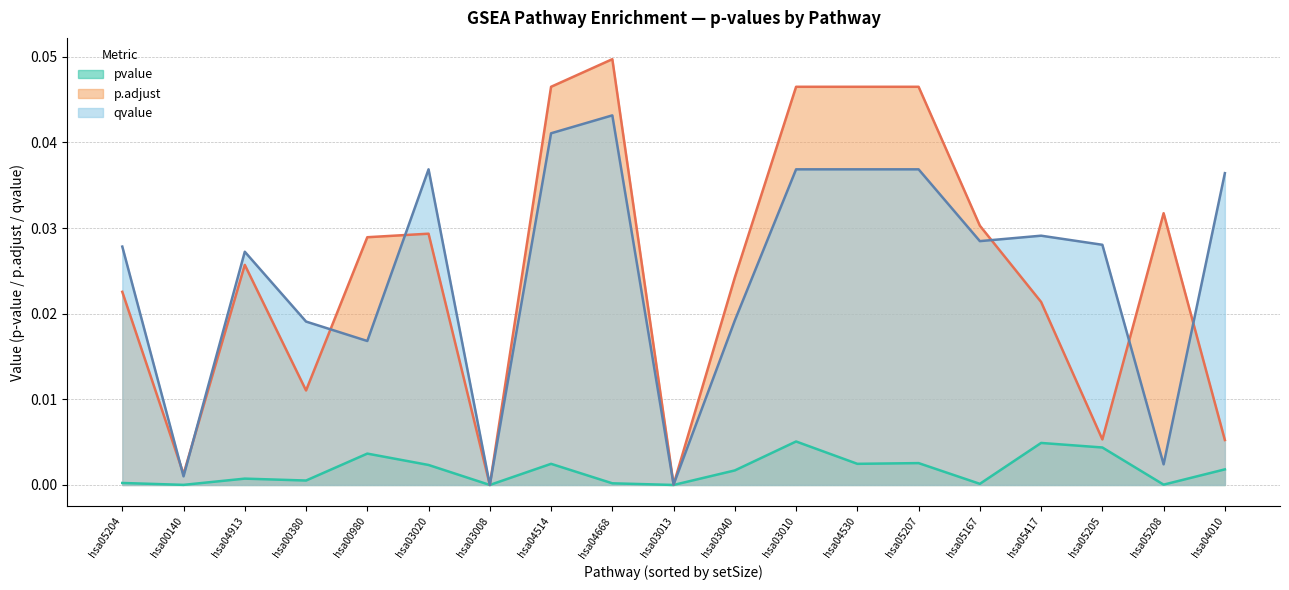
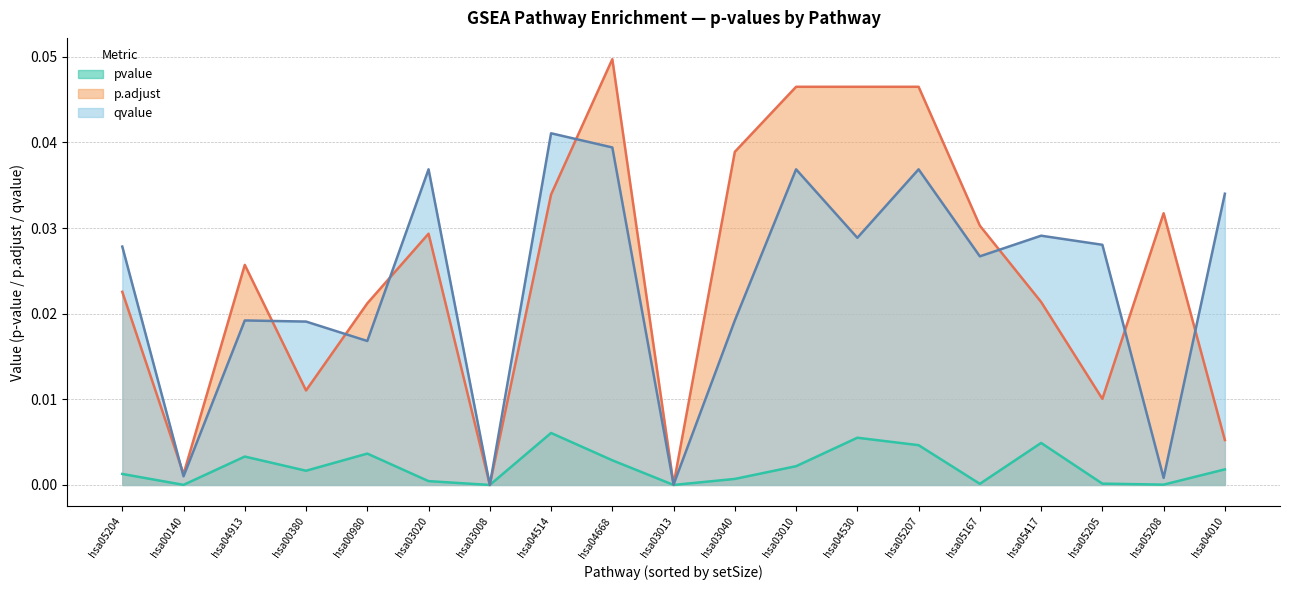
pvalue, hsa05204: 0.000 -> 0.001
pvalue, hsa04913: 0.001 -> 0.003
qvalue, hsa04913: 0.027 -> 0.019
pvalue, hsa00380: 0.001 -> 0.002
p.adjust, hsa00980: 0.029 -> 0.021
pvalue, hsa03020: 0.002 -> 0.000
pvalue, hsa04514: 0.002 -> 0.006
p.adjust, hsa04514: 0.047 -> 0.034
pvalue, hsa04668: 0.000 -> 0.003
qvalue, hsa04668: 0.043 -> 0.039
pvalue, hsa03040: 0.002 -> 0.001
p.adjust, hsa03040: 0.024 -> 0.039
pvalue, hsa03010: 0.005 -> 0.002
pvalue, hsa04530: 0.002 -> 0.006
qvalue, hsa04530: 0.037 -> 0.029
pvalue, hsa05207: 0.003 -> 0.005
qvalue, hsa05167: 0.028 -> 0.027
pvalue, hsa05205: 0.004 -> 0.000
p.adjust, hsa05205: 0.005 -> 0.010
qvalue, hsa05208: 0.002 -> 0.001
qvalue, hsa04010: 0.036 -> 0.034
